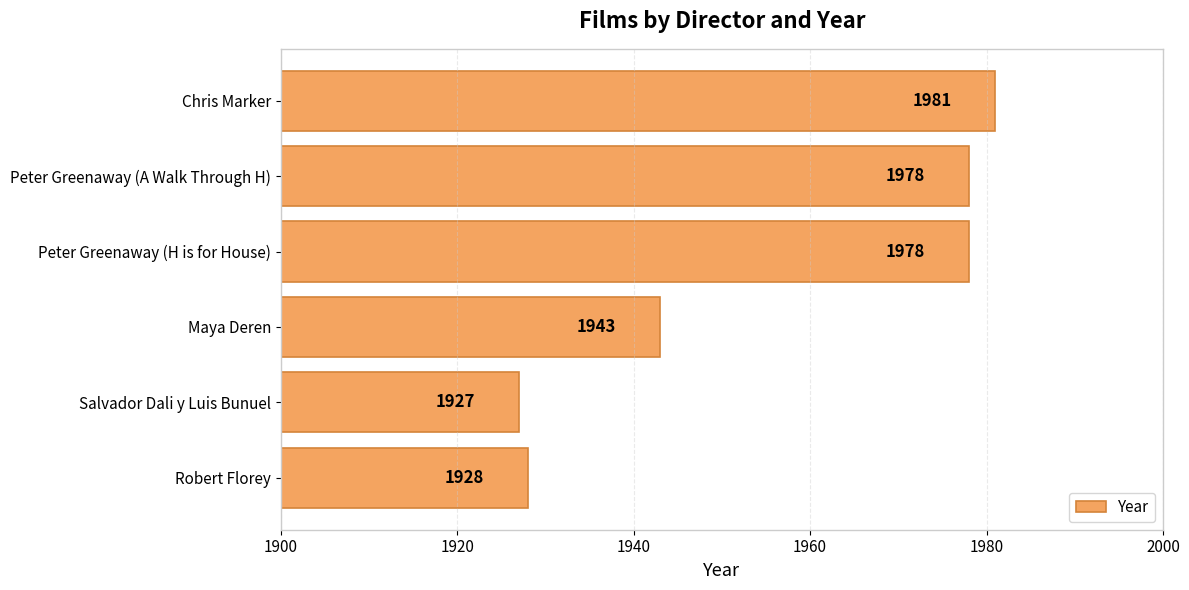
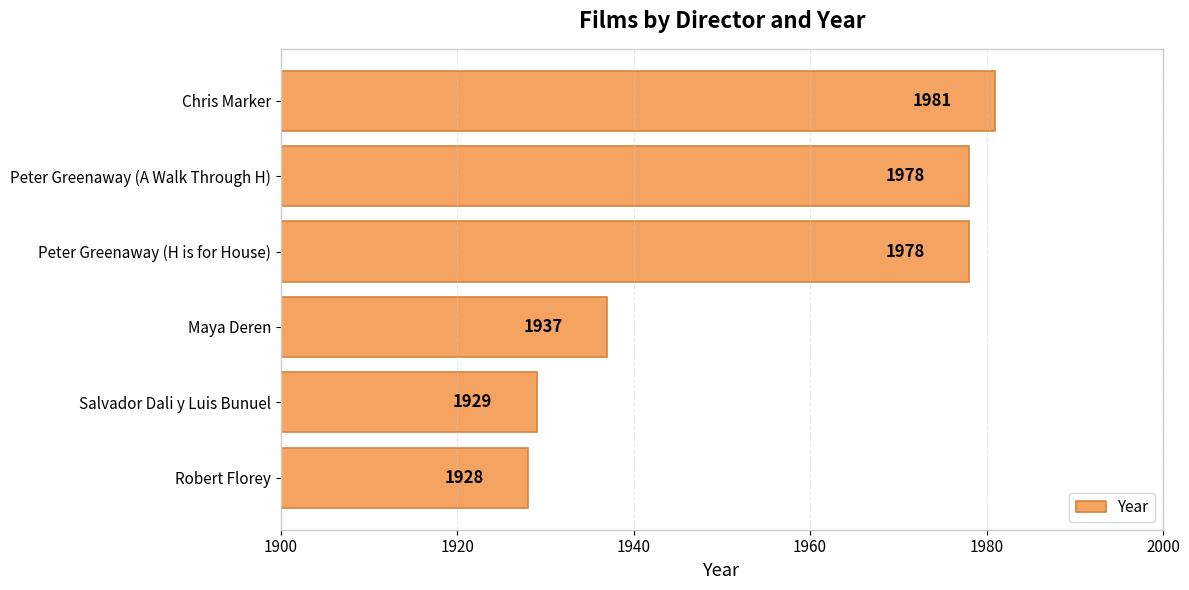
Maya Deren: 1943 -> 1937
Salvador Dali y Luis Bunuel: 1927 -> 1929
